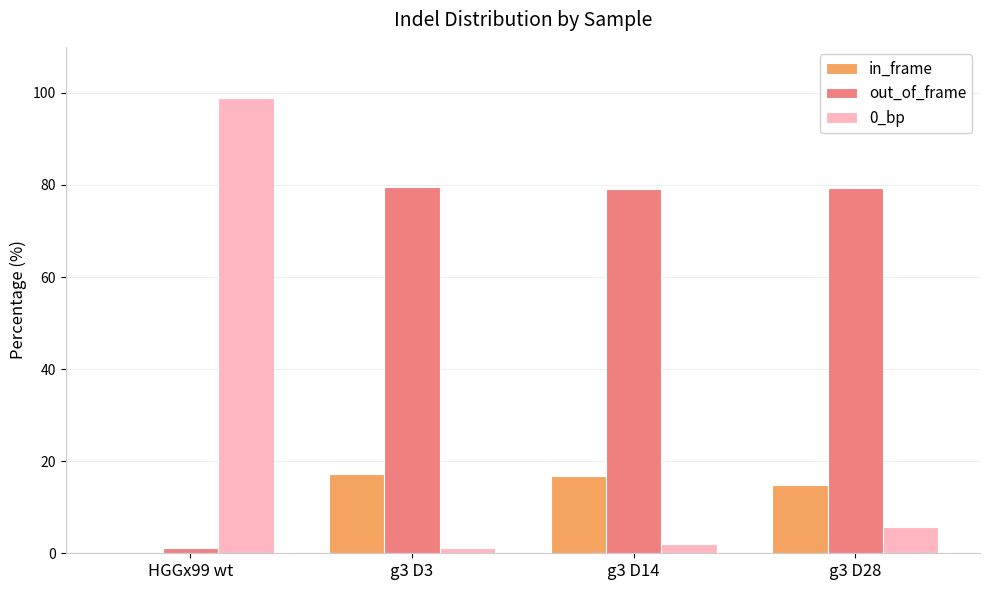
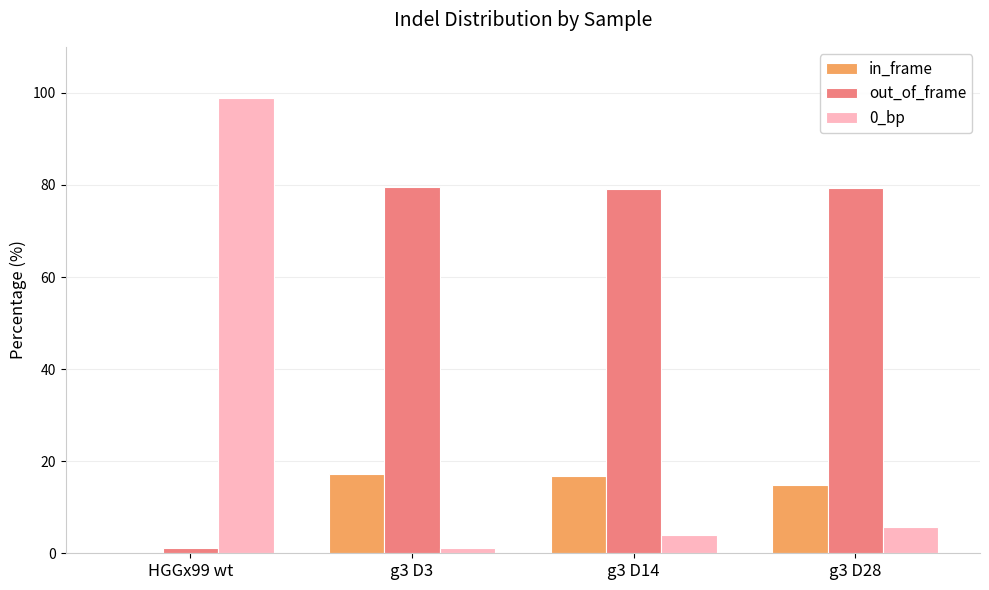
0_bp, g3 D14: 2 -> 4
